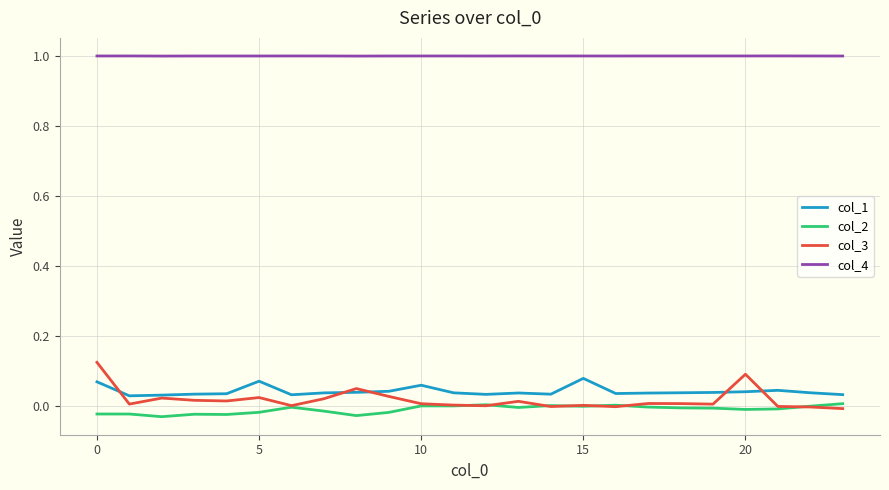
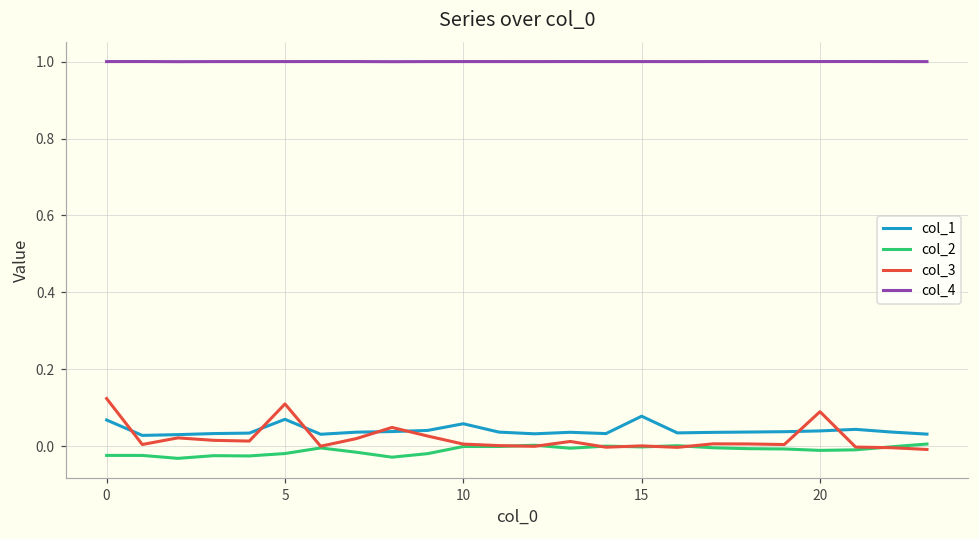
col_3, 5: 0.02 -> 0.11
